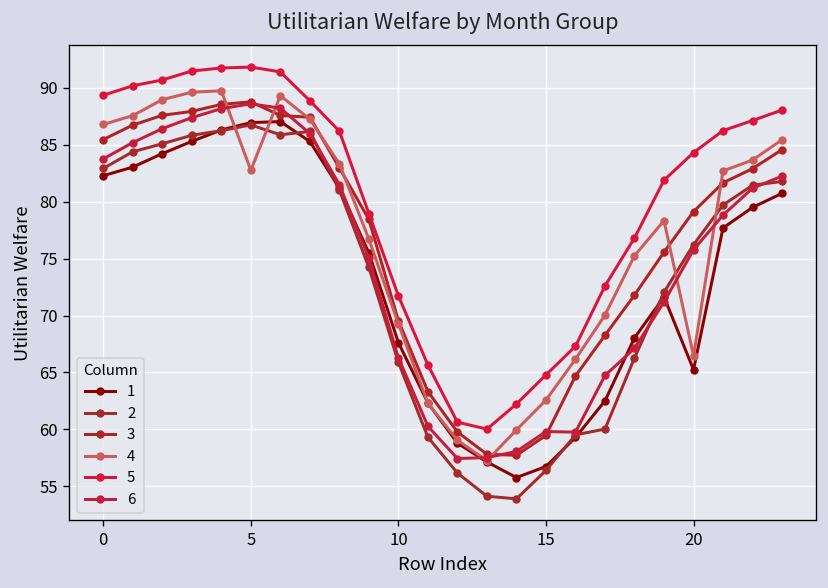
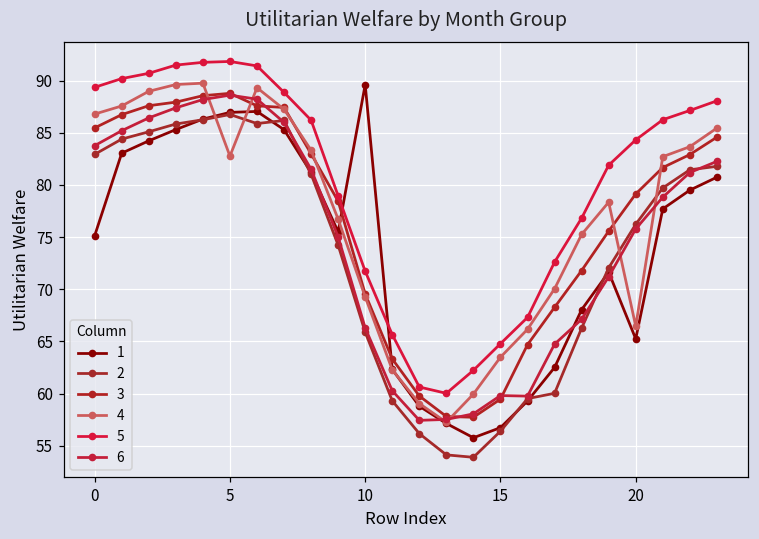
1, 0: 82 -> 75
1, 10: 68 -> 90
4, 15: 62.6 -> 63.5
